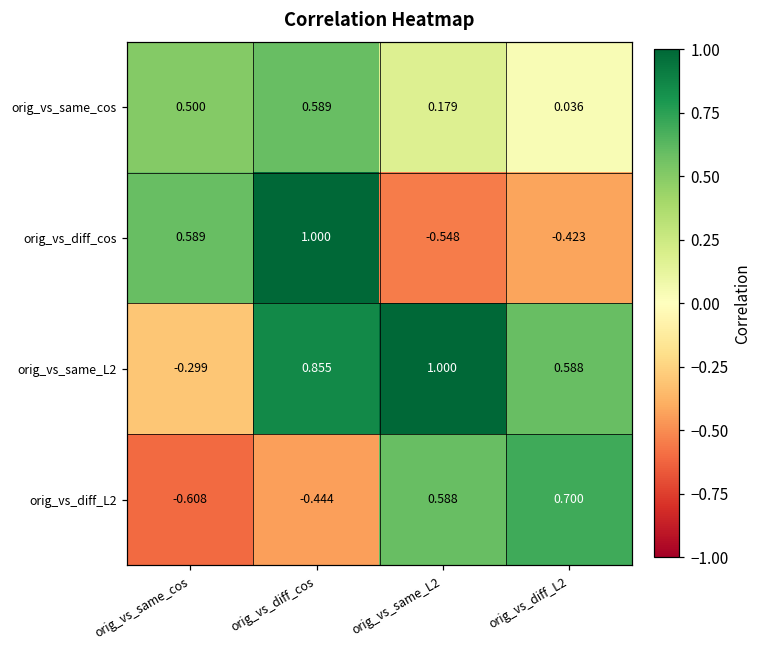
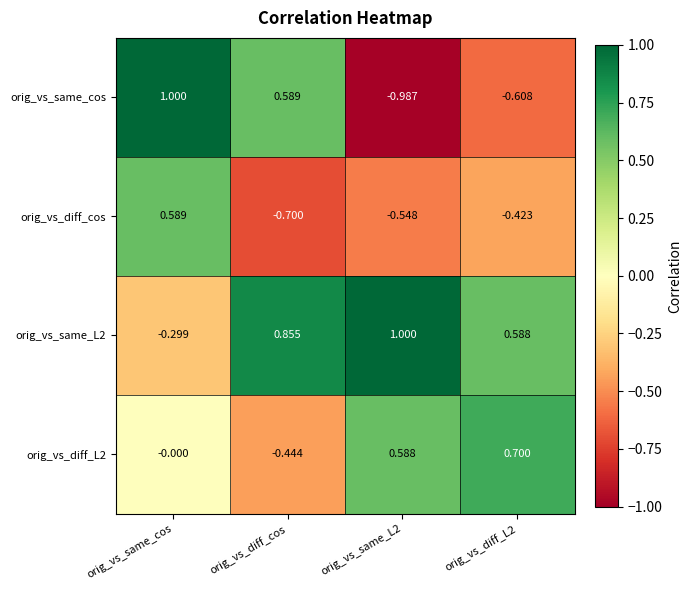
orig_vs_same_cos, orig_vs_same_cos: 0.500 -> 1.000
orig_vs_same_cos, orig_vs_same_L2: 0.179 -> -0.987
orig_vs_same_cos, orig_vs_diff_L2: 0.036 -> -0.608
orig_vs_diff_cos, orig_vs_diff_cos: 1.000 -> -0.700
orig_vs_diff_L2, orig_vs_same_cos: -0.608 -> -0.000
